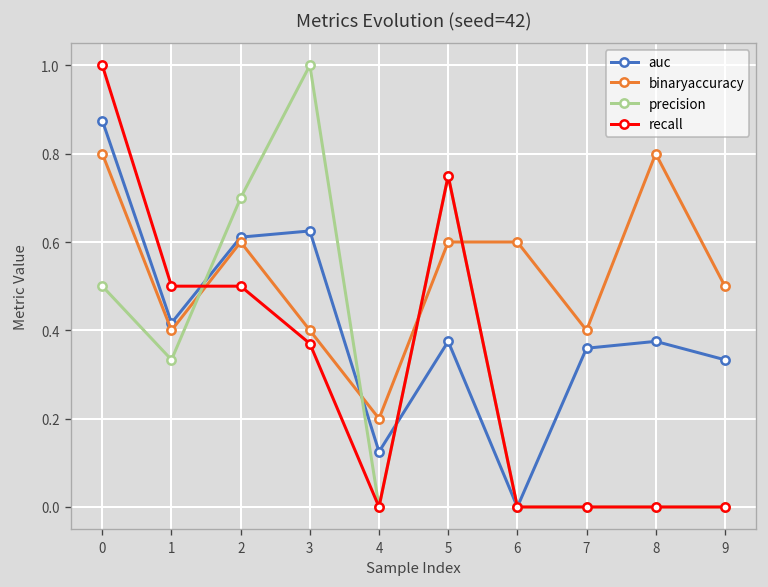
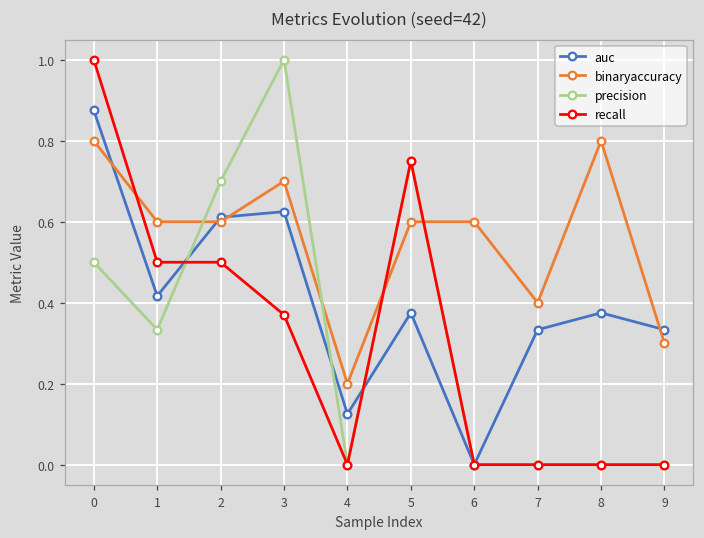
binaryaccuracy, 1: 0.4 -> 0.6
binaryaccuracy, 3: 0.4 -> 0.7
auc, 7: 0.36 -> 0.33
binaryaccuracy, 9: 0.5 -> 0.3
